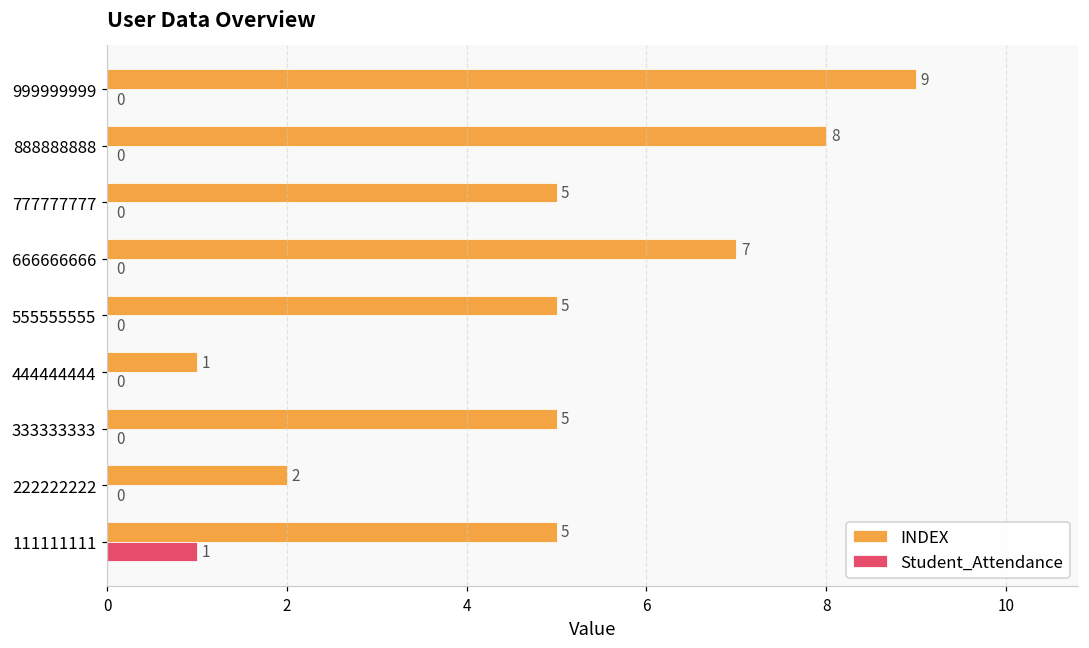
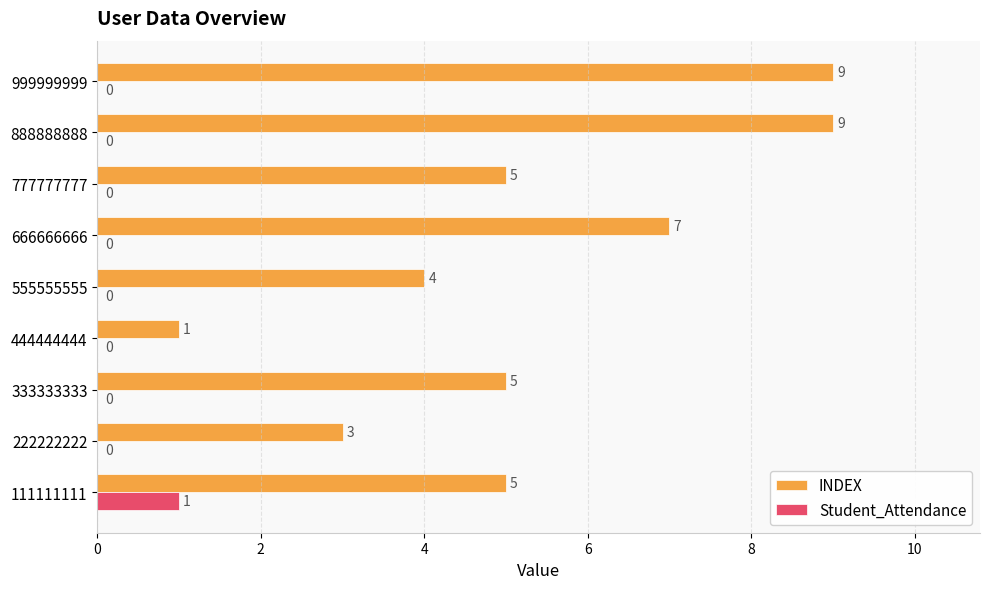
INDEX, 888888888: 8 -> 9
INDEX, 555555555: 5 -> 4
INDEX, 222222222: 2 -> 3
